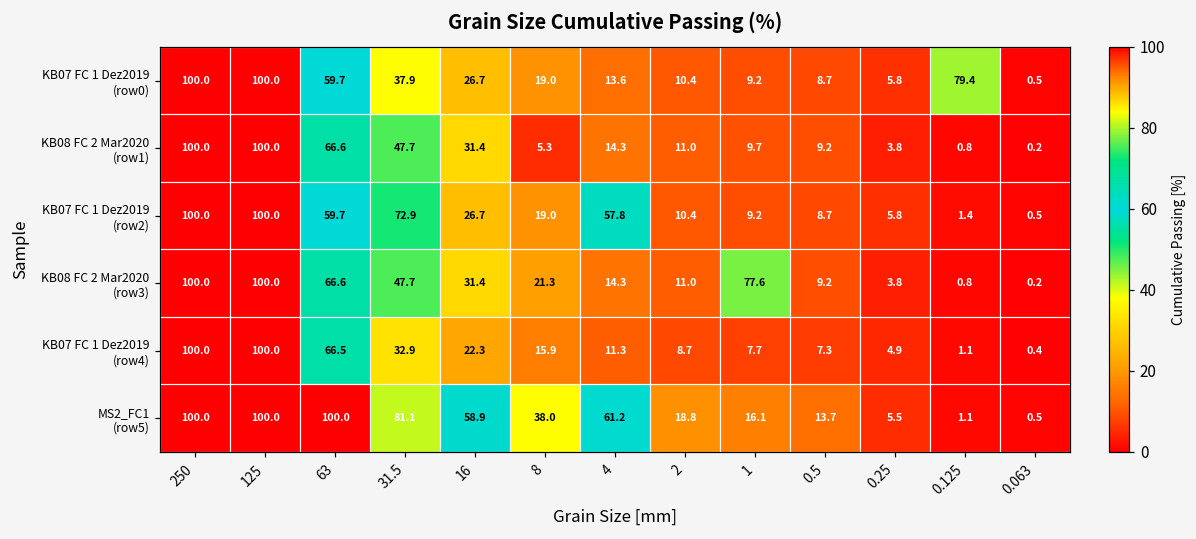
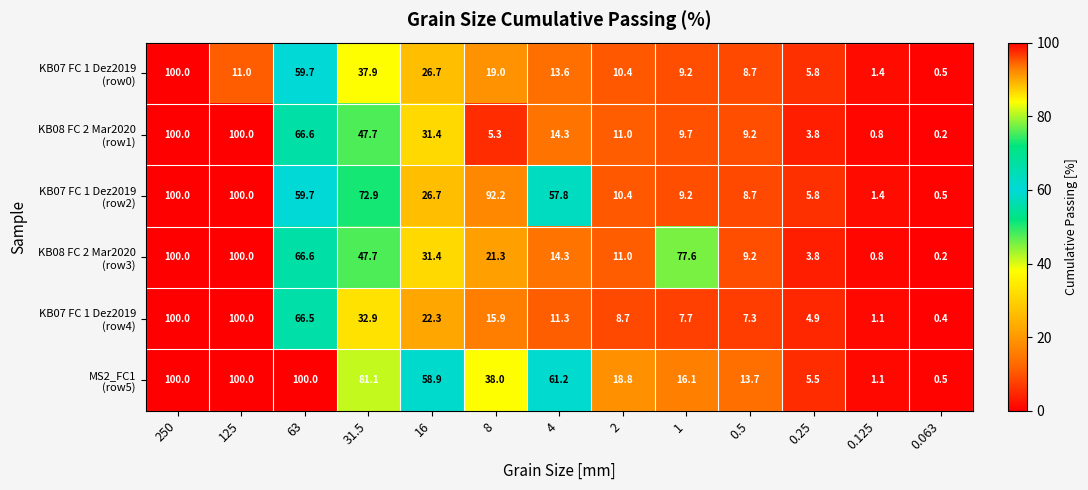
KB07 FC 1 Dez2019 (row0), 125: 100.0 -> 11.0
KB07 FC 1 Dez2019 (row0), 0.125: 79.4 -> 1.4
KB07 FC 1 Dez2019 (row2), 8: 19.0 -> 92.2
